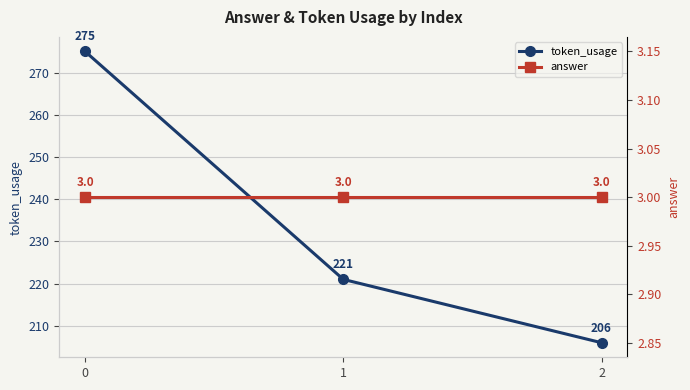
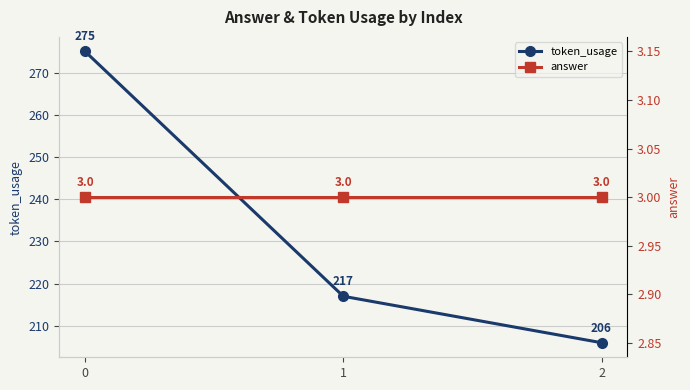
token_usage, 1: 221 -> 217
